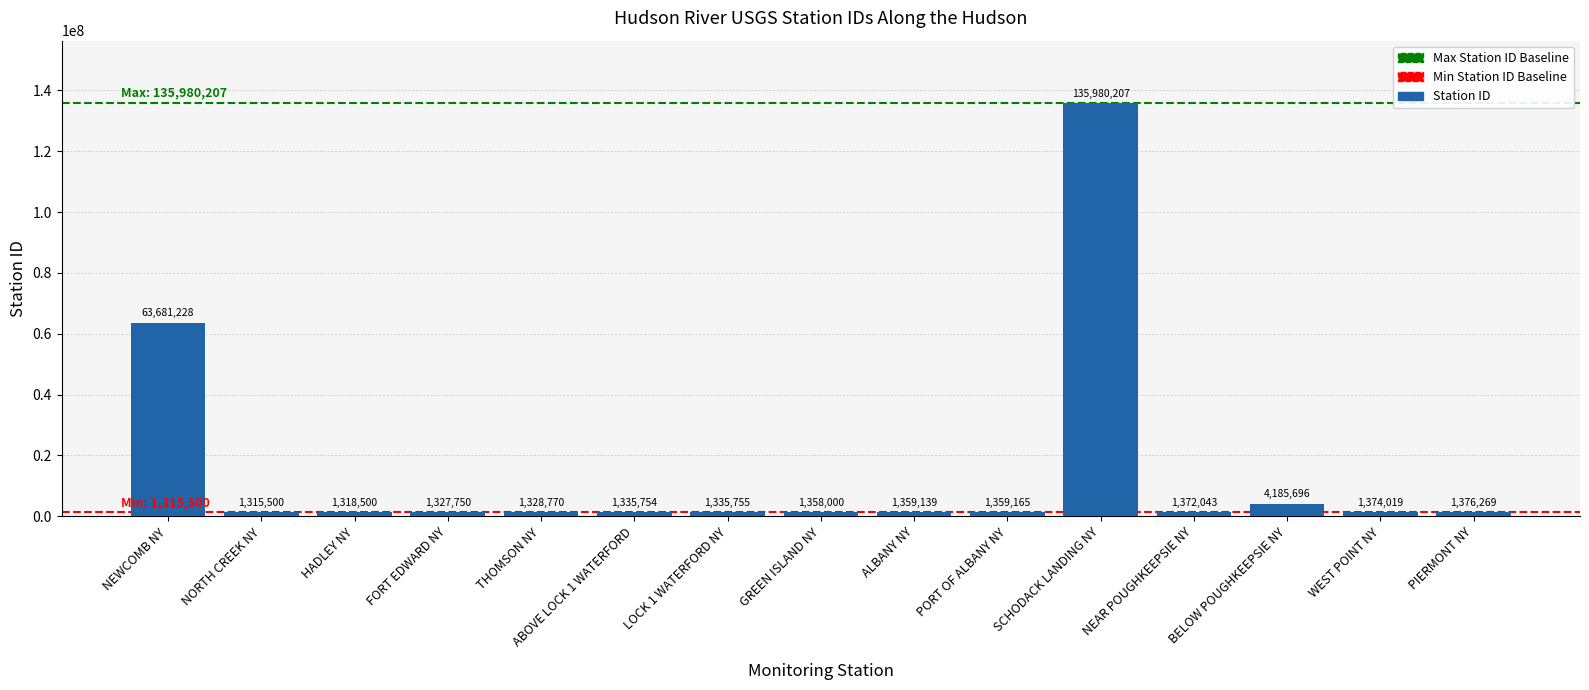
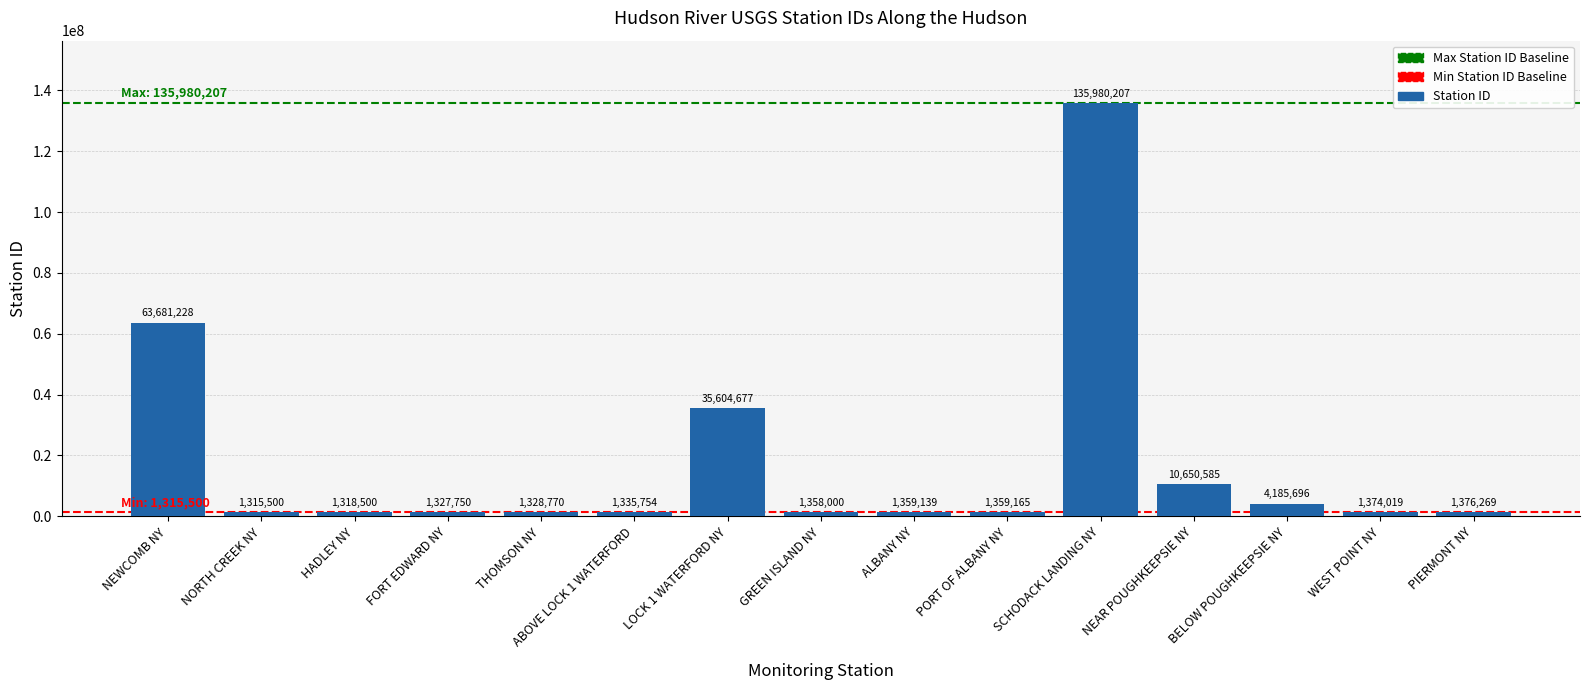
LOCK 1 WATERFORD NY: 1,335,755 -> 35,604,677
NEAR POUGHKEEPSIE NY: 1,372,043 -> 10,650,585
